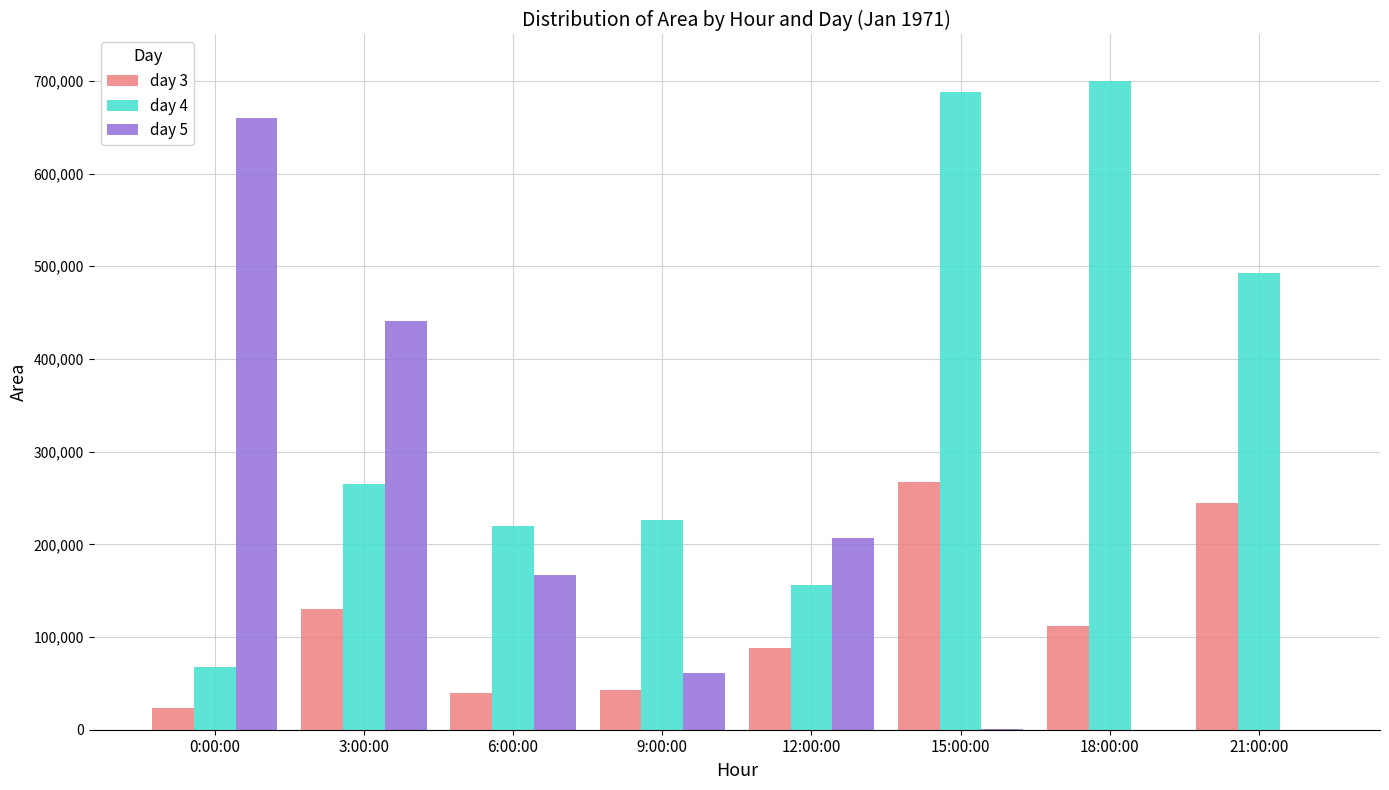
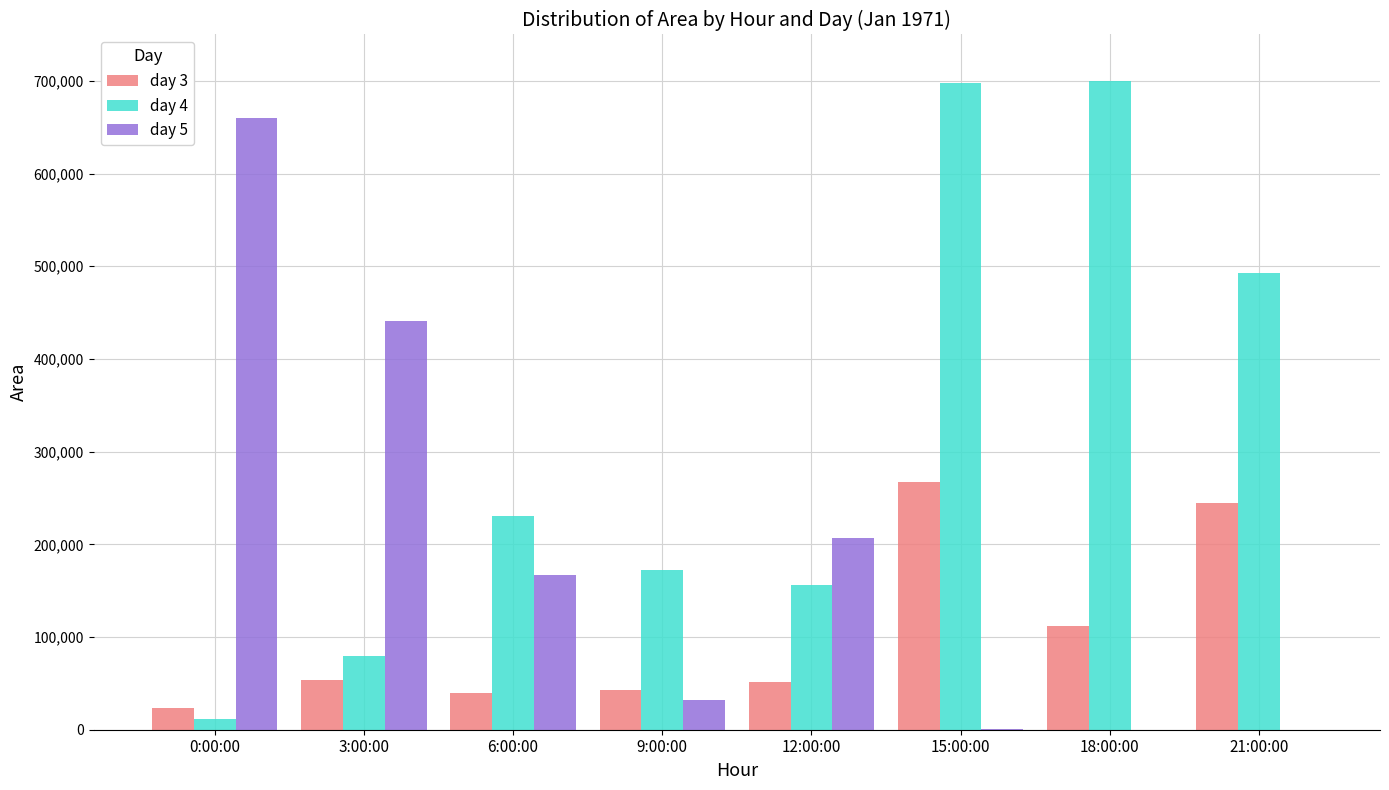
day 4, 0:00:00: 70,000 -> 10,000
day 3, 3:00:00: 130,000 -> 50,000
day 4, 3:00:00: 270,000 -> 80,000
day 4, 6:00:00: 220,000 -> 230,000
day 4, 9:00:00: 230,000 -> 170,000
day 5, 9:00:00: 60,000 -> 30,000
day 3, 12:00:00: 90,000 -> 50,000
day 4, 15:00:00: 690,000 -> 700,000
